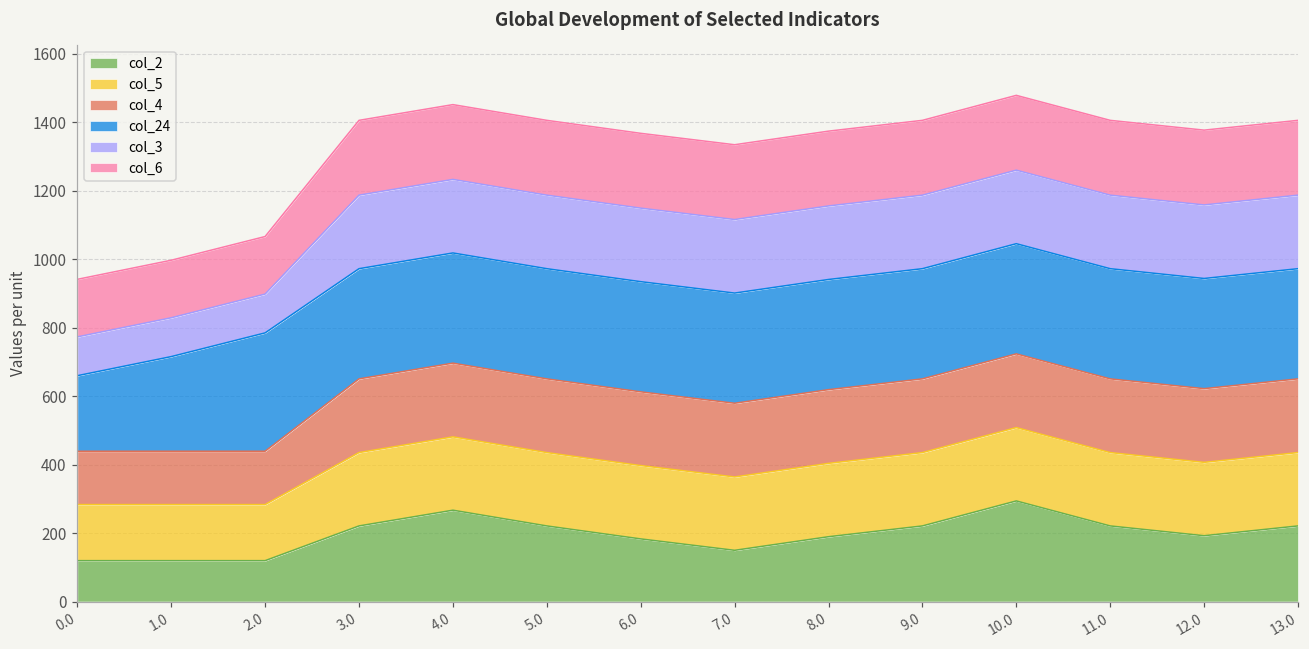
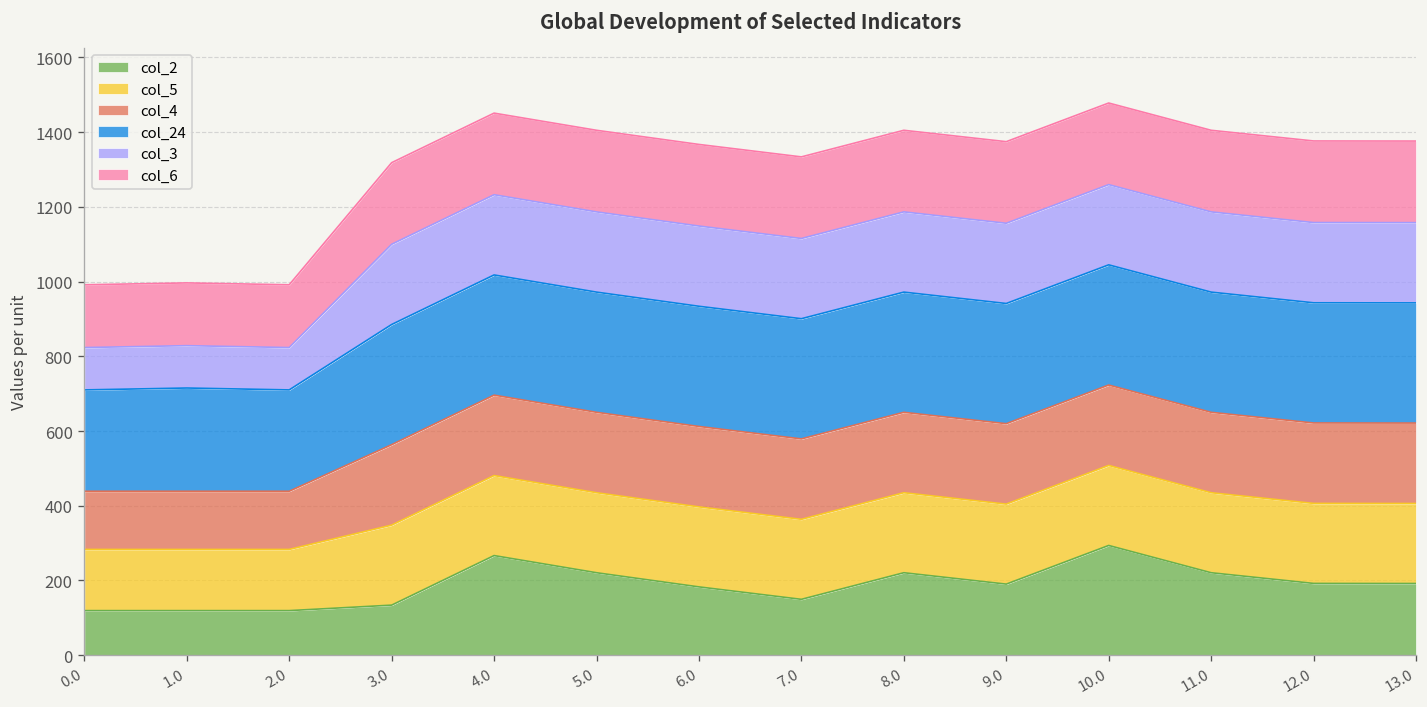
col_24, 0.0: 220 -> 270
col_24, 2.0: 350 -> 270
col_2, 3.0: 220 -> 130
col_2, 8.0: 190 -> 220
col_2, 9.0: 220 -> 190
col_2, 13.0: 220 -> 190
